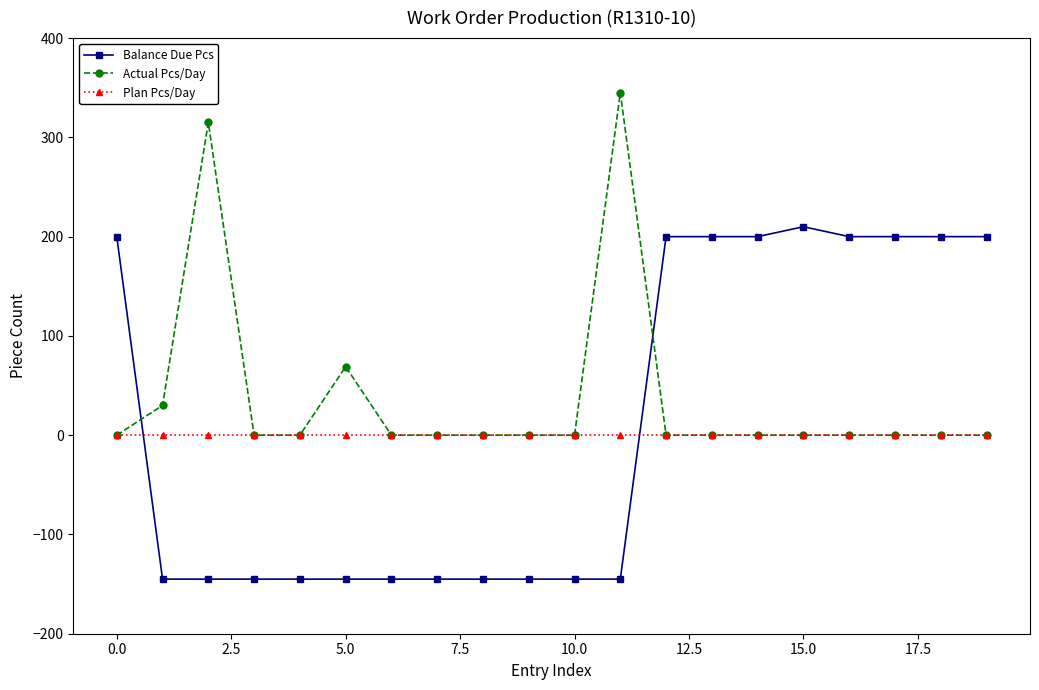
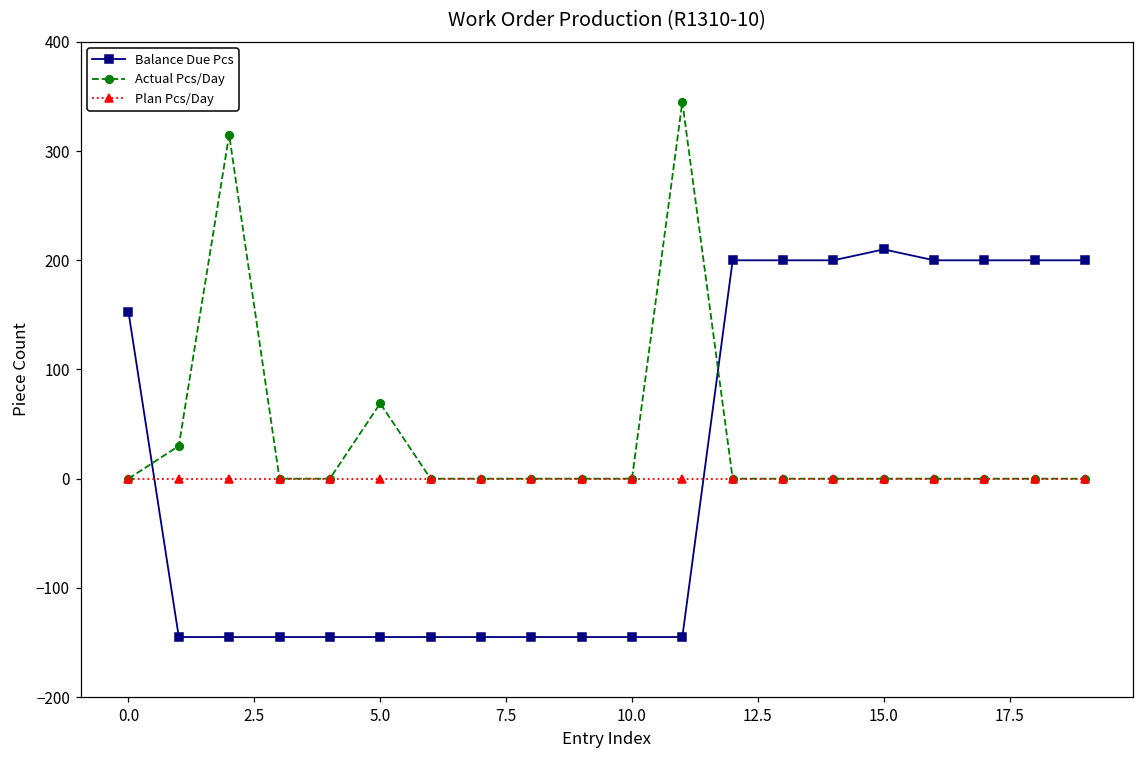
Balance Due Pcs, 0.0: 200 -> 150
